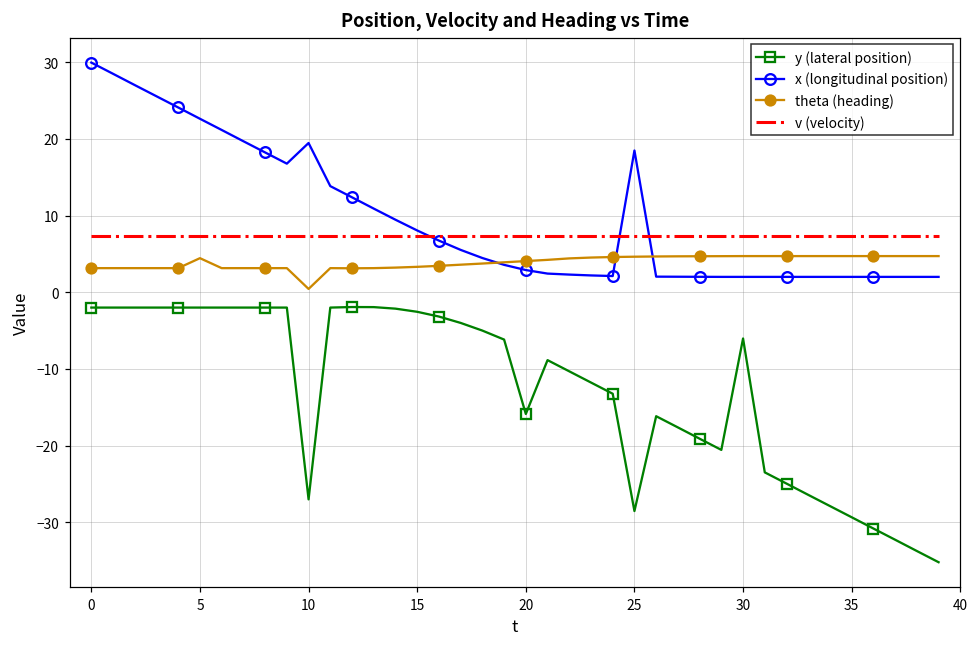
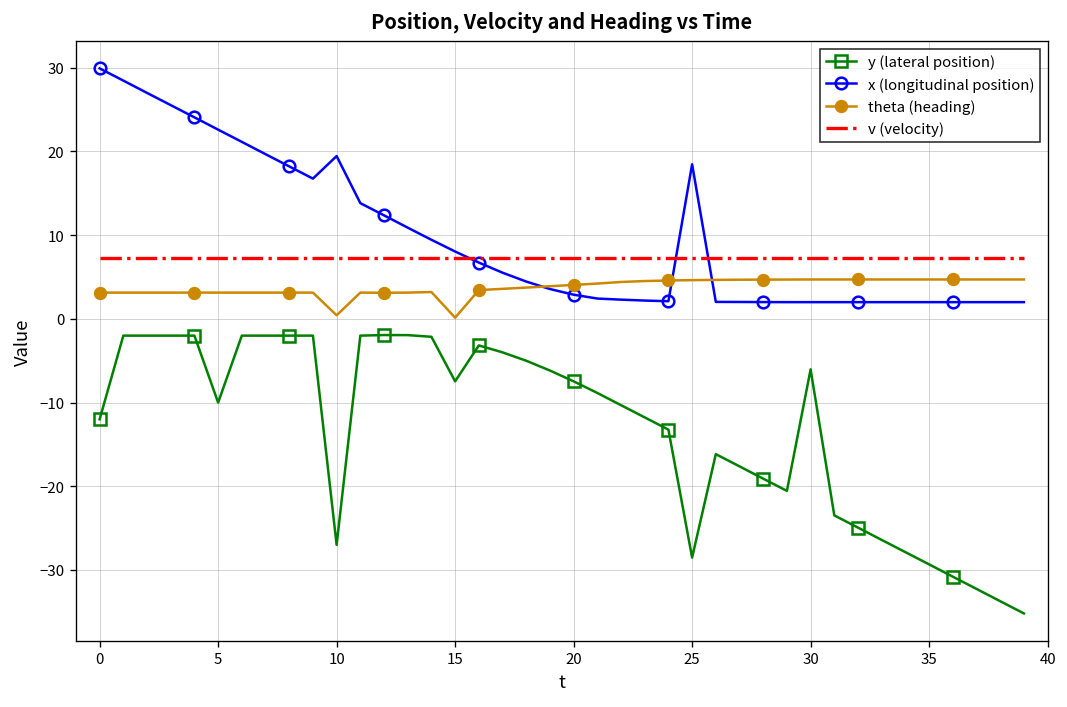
y (lateral position), 0: -2 -> -12
y (lateral position), 5: -2 -> -10
theta (heading), 5: 4 -> 3
y (lateral position), 15: -3 -> -7
theta (heading), 15: 3 -> 0
y (lateral position), 20: -16 -> -7
